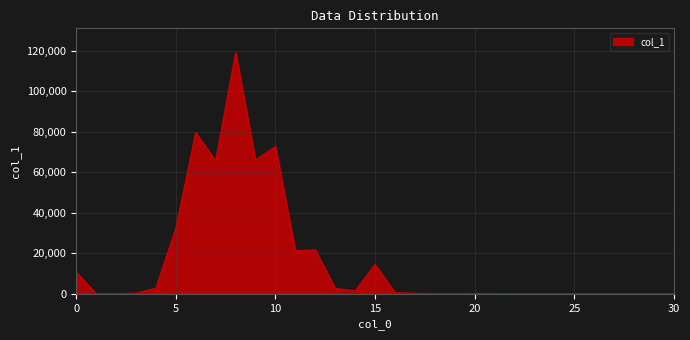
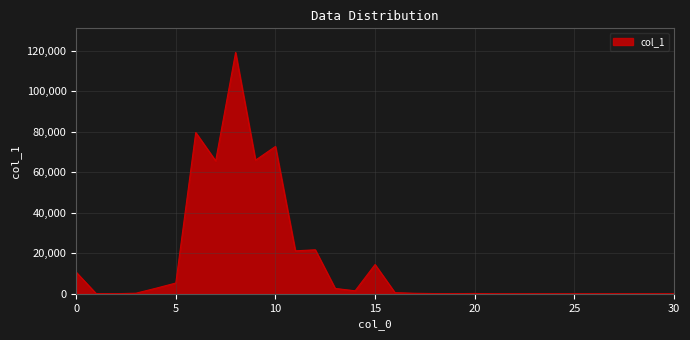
5: 32,000 -> 5,000
